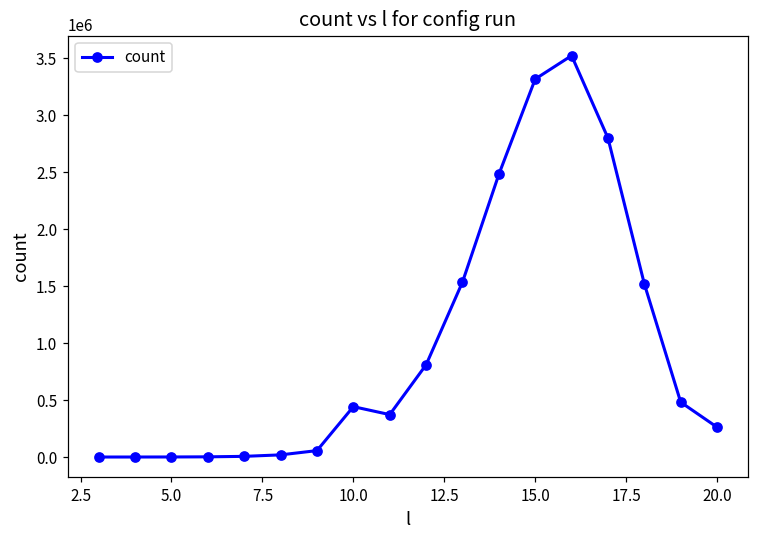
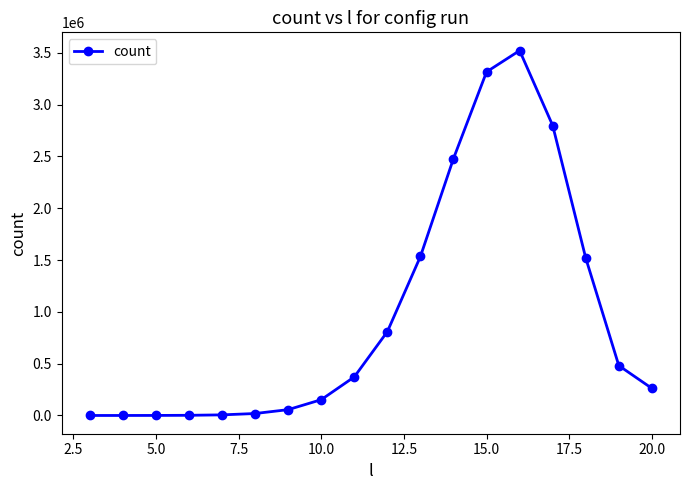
10.0: 440000 -> 150000
